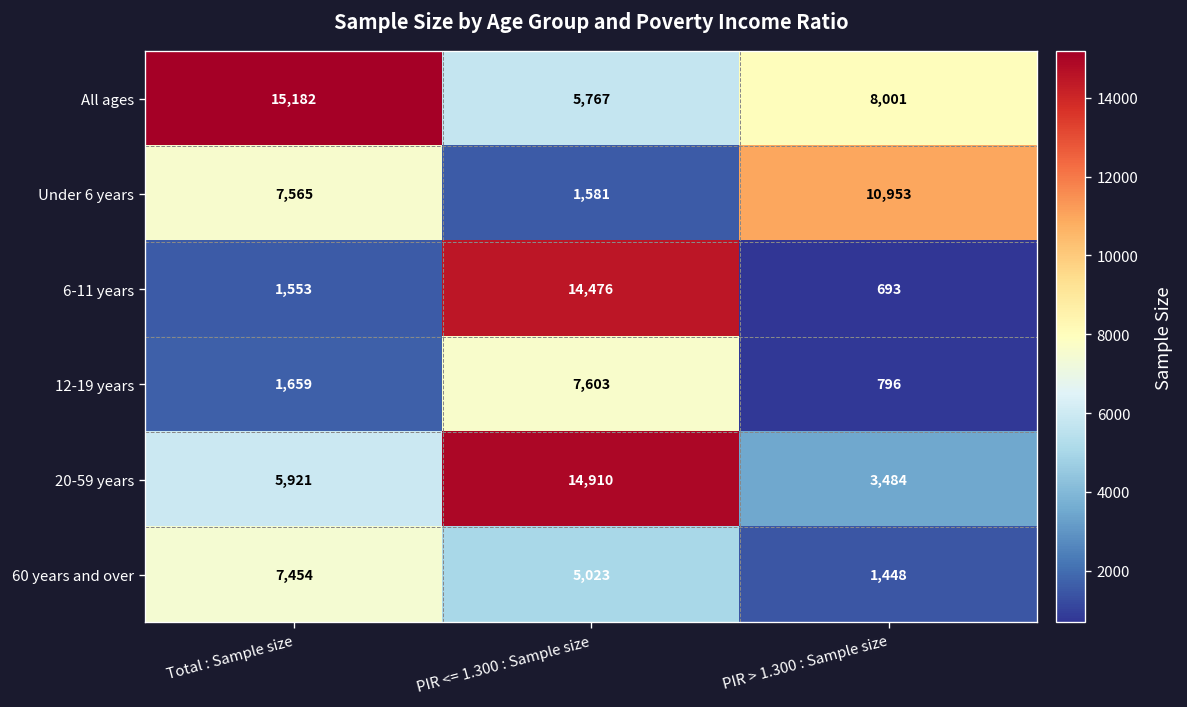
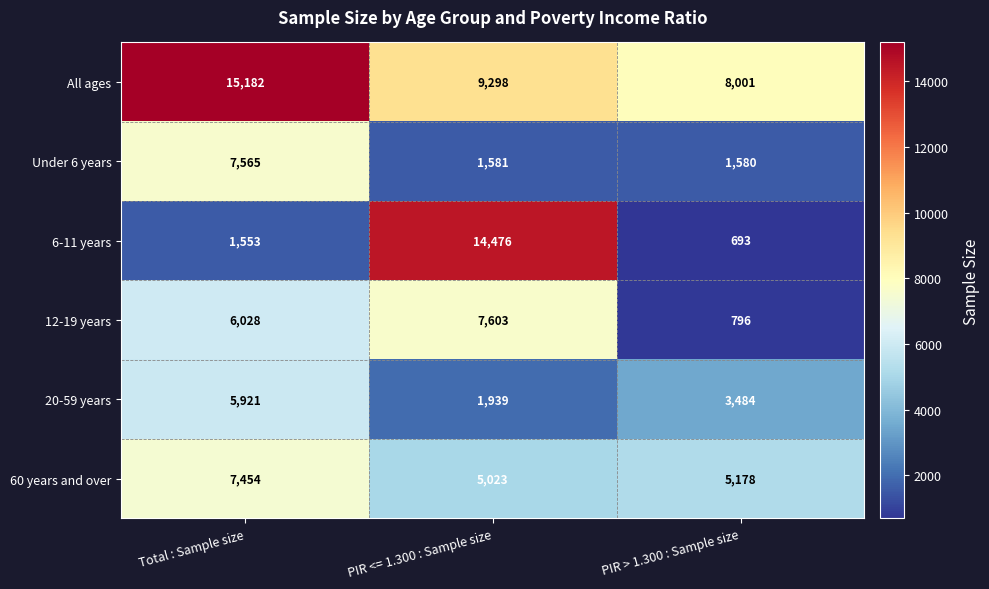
All ages, PIR <= 1.300 : Sample size: 5,767 -> 9,298
Under 6 years, PIR > 1.300 : Sample size: 10,953 -> 1,580
12-19 years, Total : Sample size: 1,659 -> 6,028
20-59 years, PIR <= 1.300 : Sample size: 14,910 -> 1,939
60 years and over, PIR > 1.300 : Sample size: 1,448 -> 5,178
